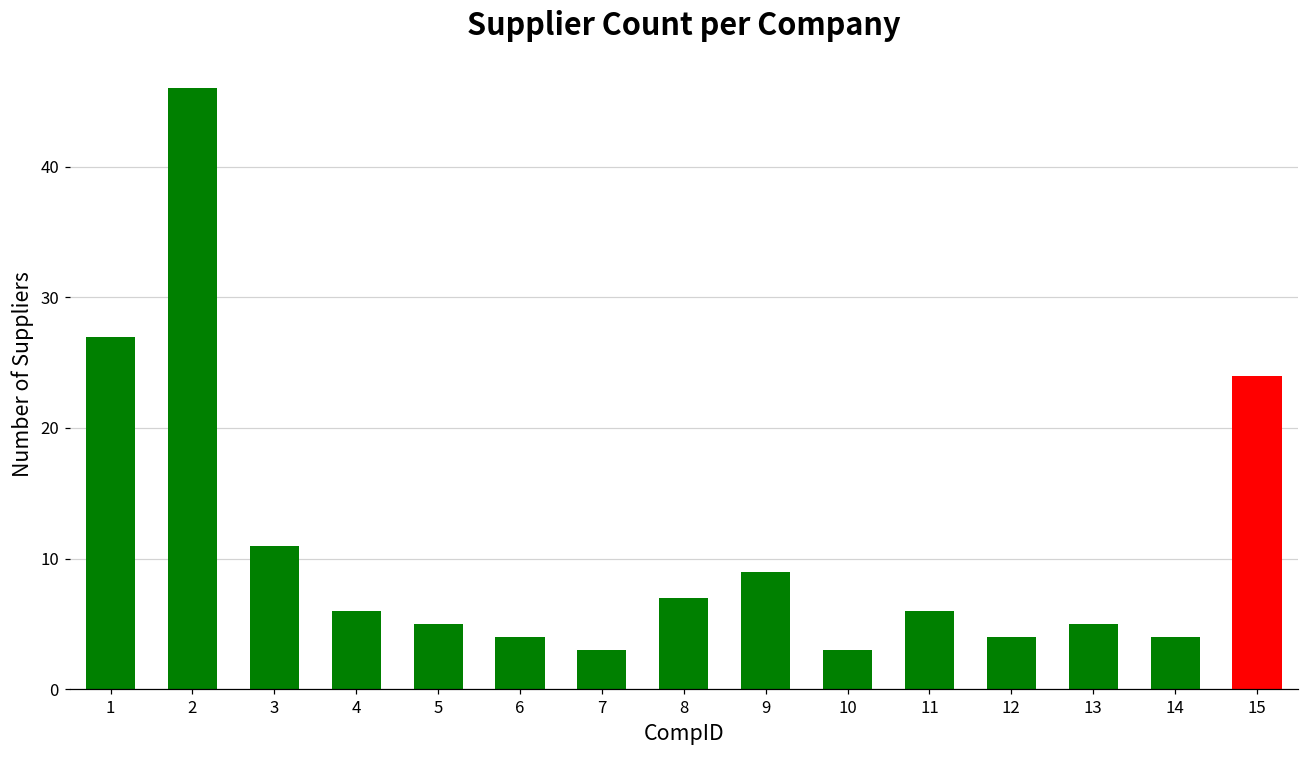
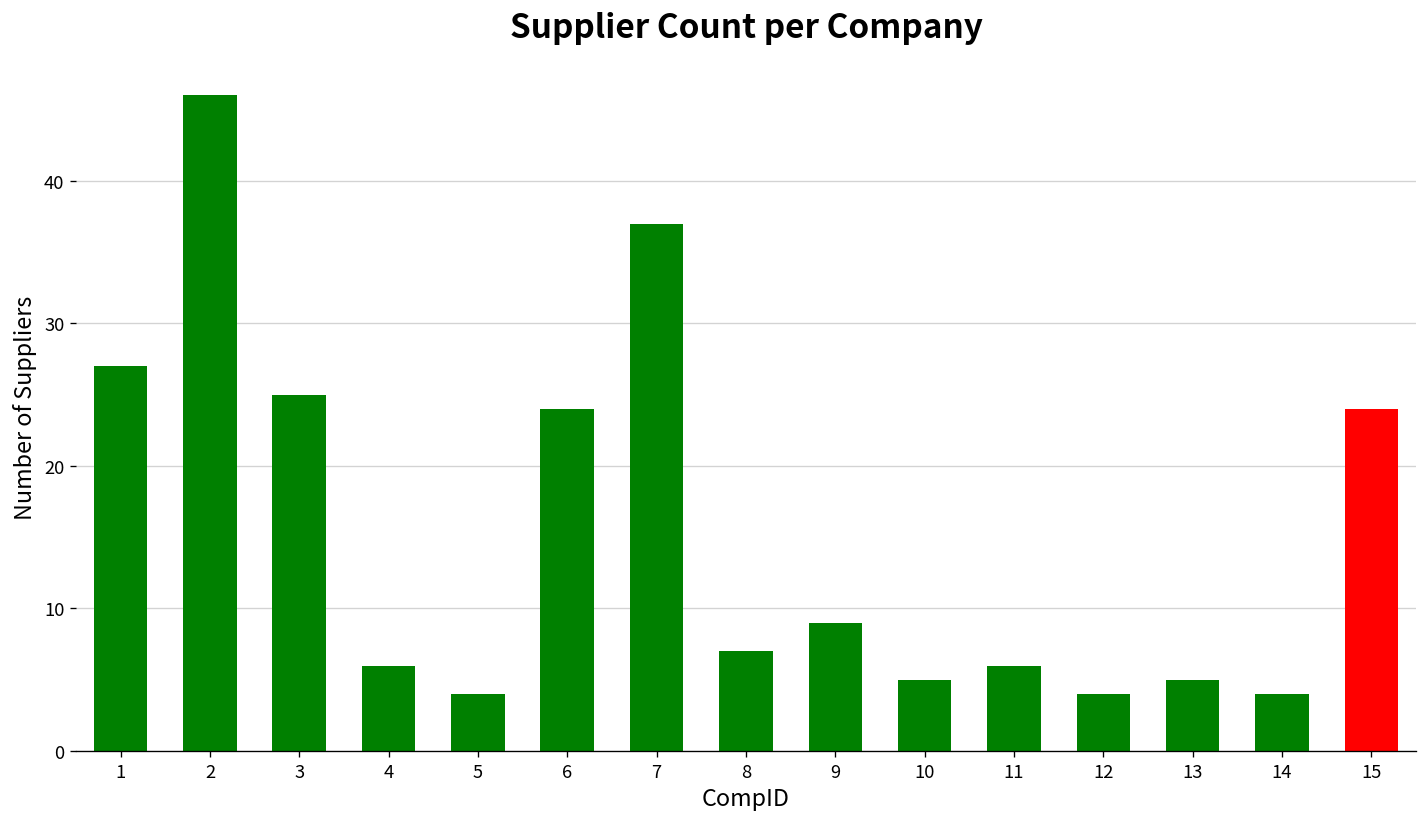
3: 11 -> 25
5: 5 -> 4
6: 4 -> 24
7: 3 -> 37
10: 3 -> 5
